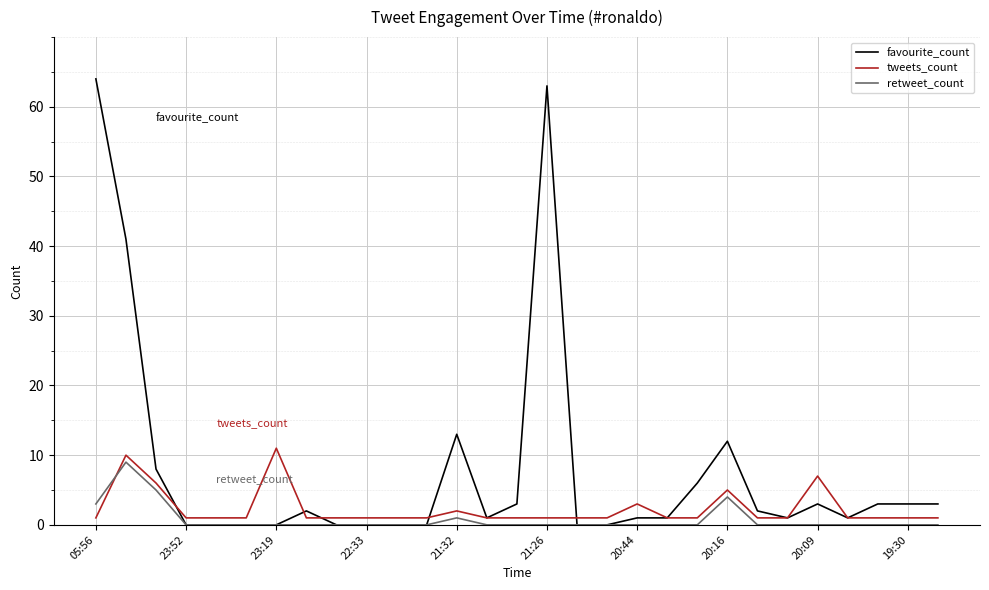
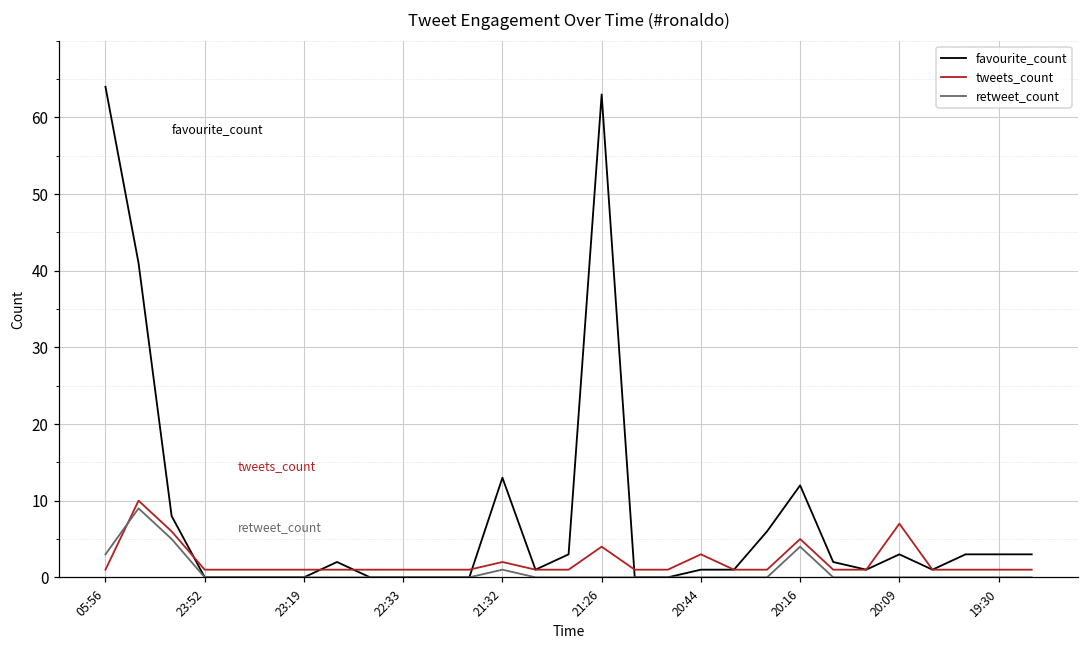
tweets_count, 23:19: 11 -> 1
tweets_count, 21:26: 1 -> 4
